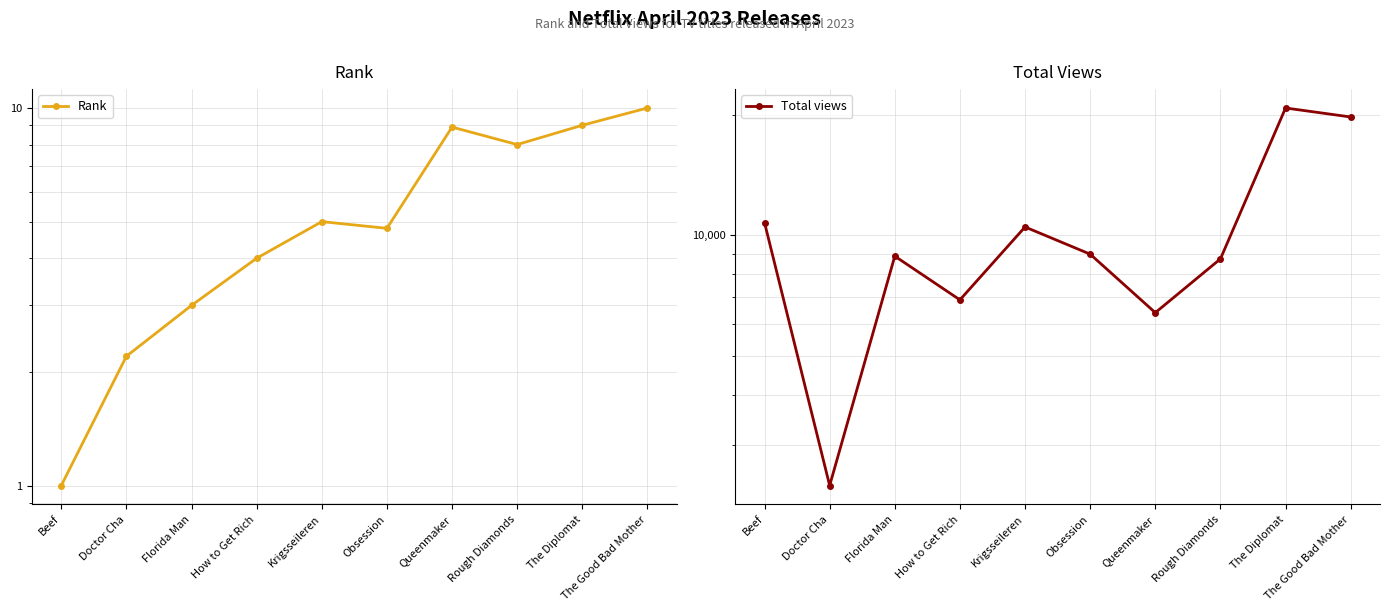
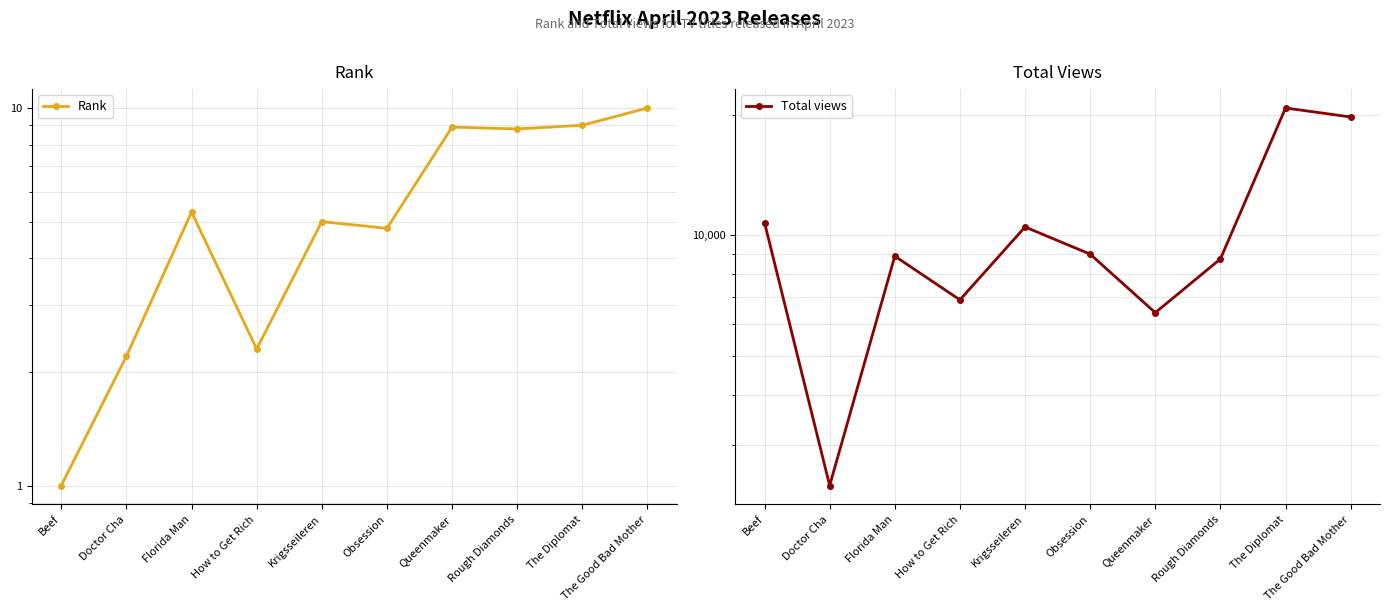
Rank, Florida Man: 3.0 -> 5.3
Rank, How to Get Rich: 4.0 -> 2.3
Rank, Rough Diamonds: 8.0 -> 8.8
